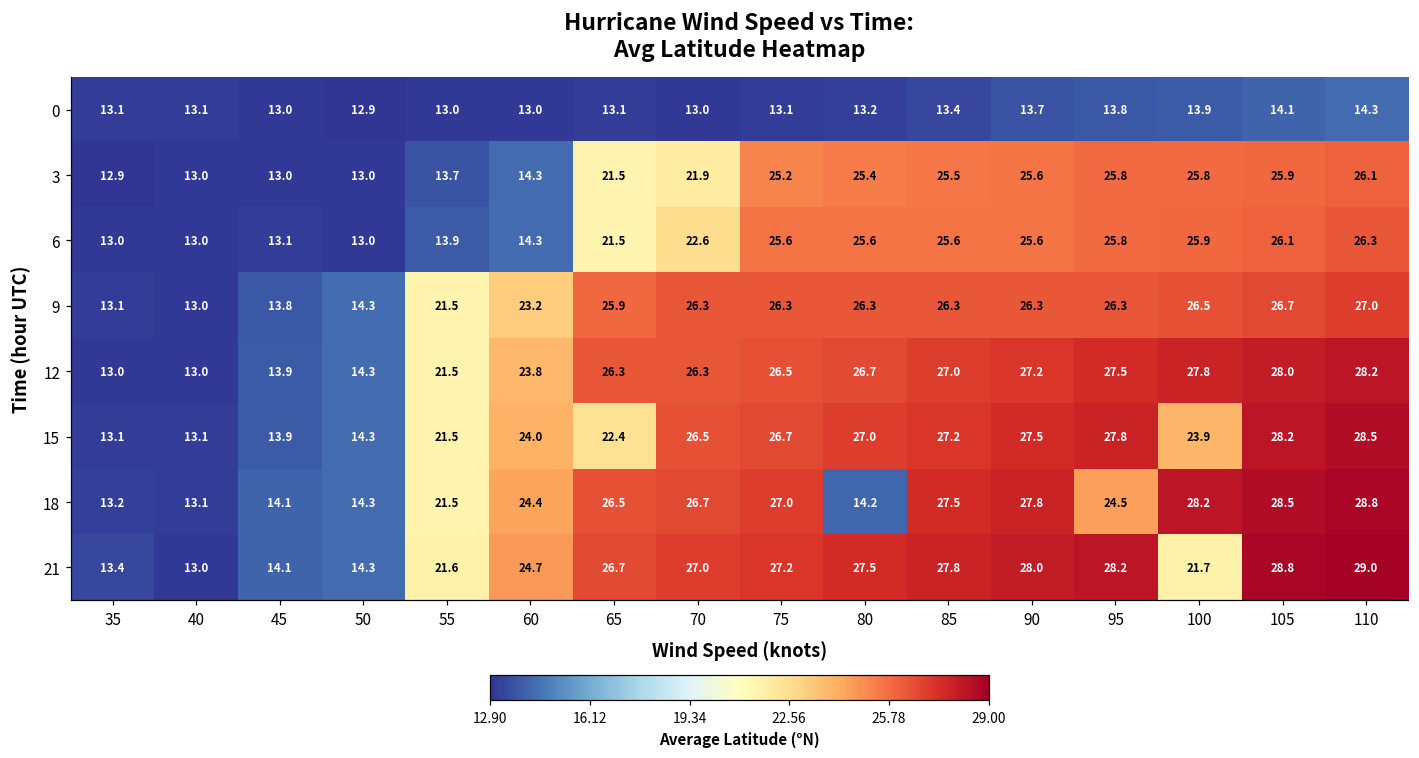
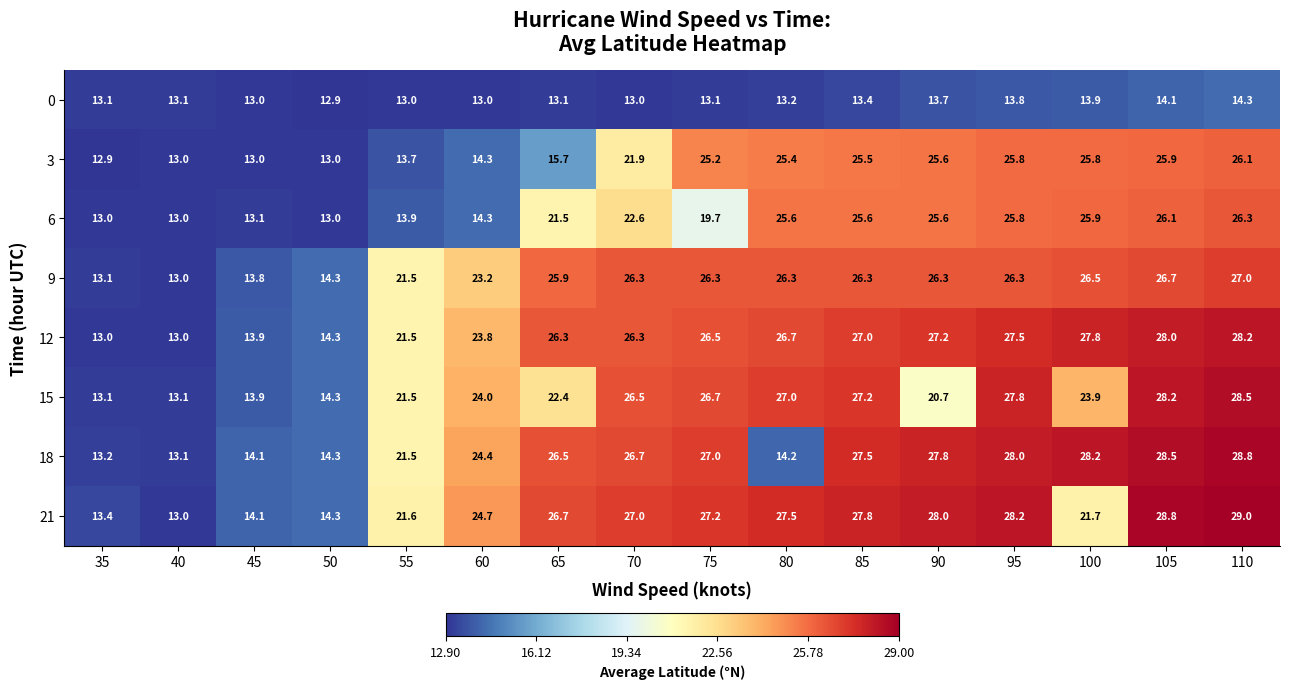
3, 65: 21.5 -> 15.7
6, 75: 25.6 -> 19.7
15, 90: 27.5 -> 20.7
18, 95: 24.5 -> 28.0
